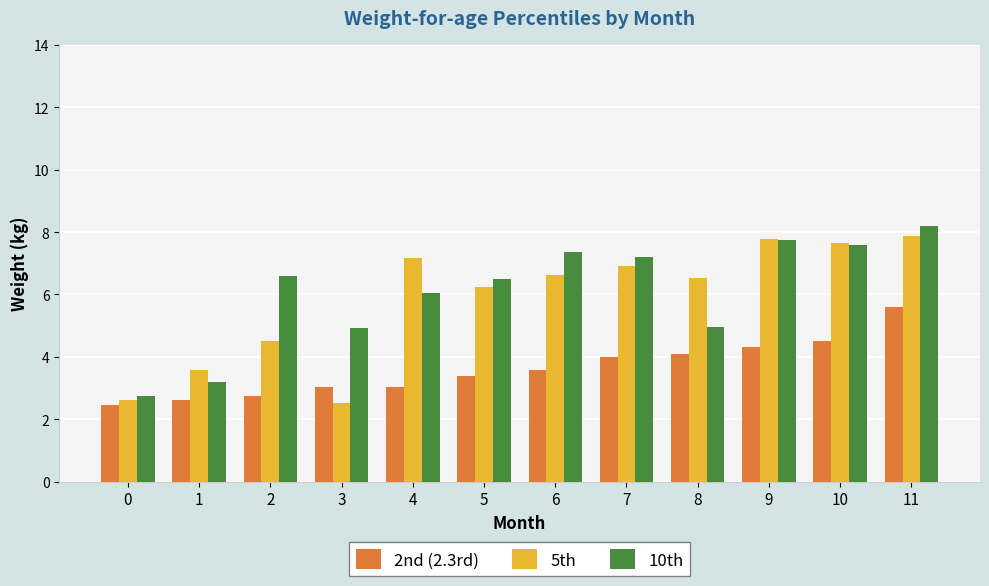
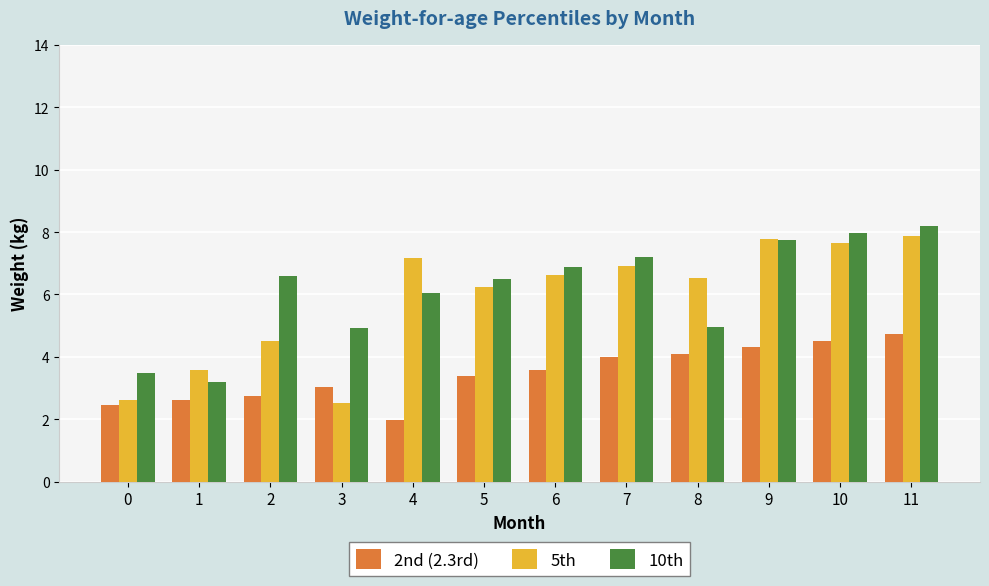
10th, 0: 2.8 -> 3.5
2nd (2.3rd), 4: 3.0 -> 2.0
10th, 6: 7.3 -> 6.9
10th, 10: 7.6 -> 8.0
2nd (2.3rd), 11: 5.6 -> 4.7
